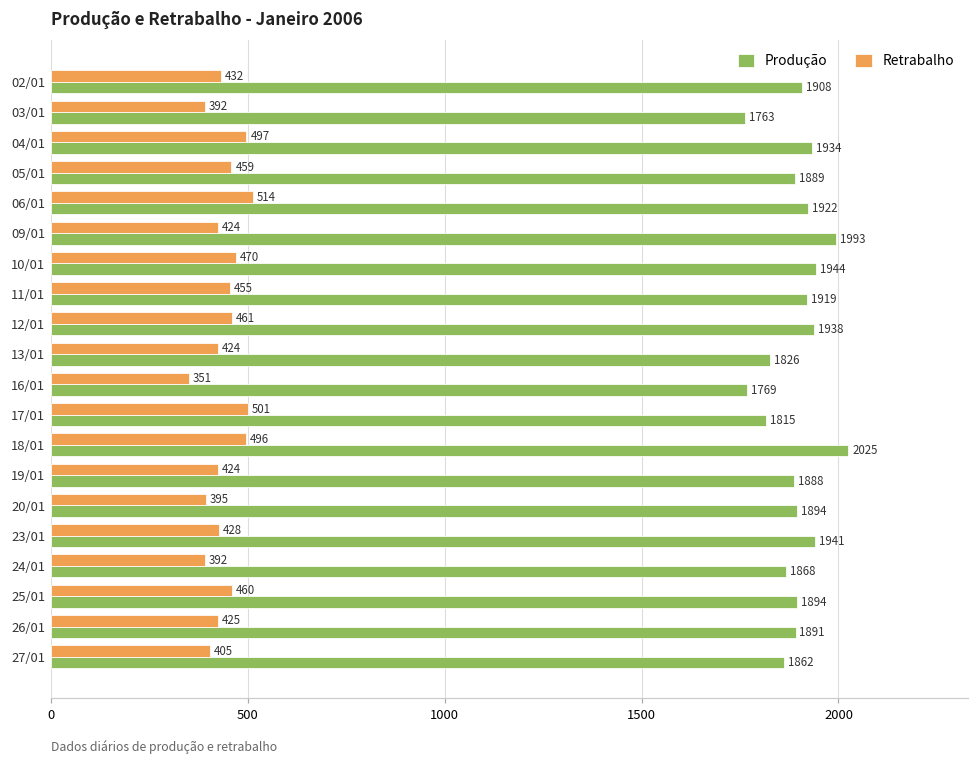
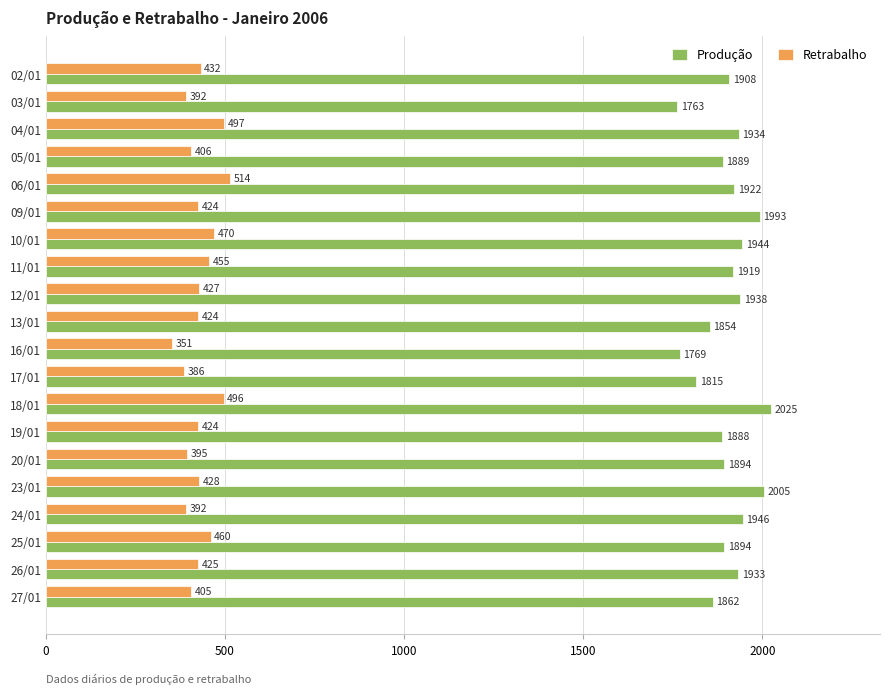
Retrabalho, 05/01: 459 -> 406
Retrabalho, 12/01: 461 -> 427
Produção, 13/01: 1826 -> 1854
Retrabalho, 17/01: 501 -> 386
Produção, 23/01: 1941 -> 2005
Produção, 24/01: 1868 -> 1946
Produção, 26/01: 1891 -> 1933
